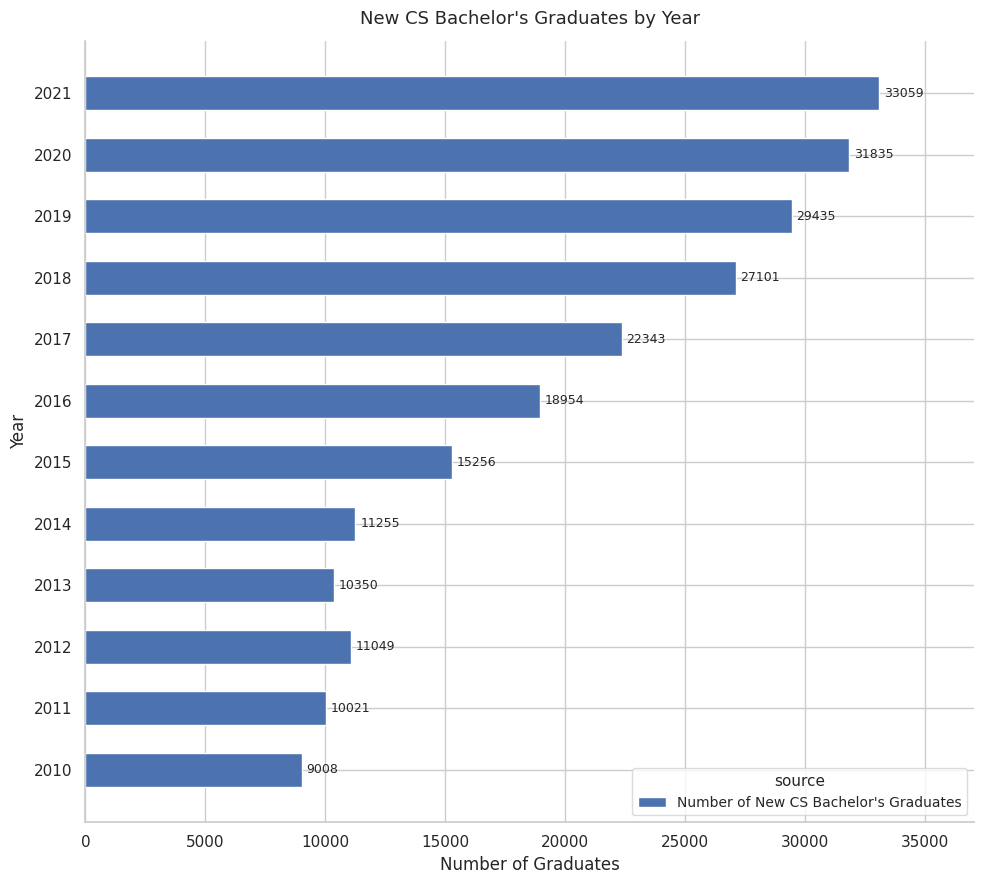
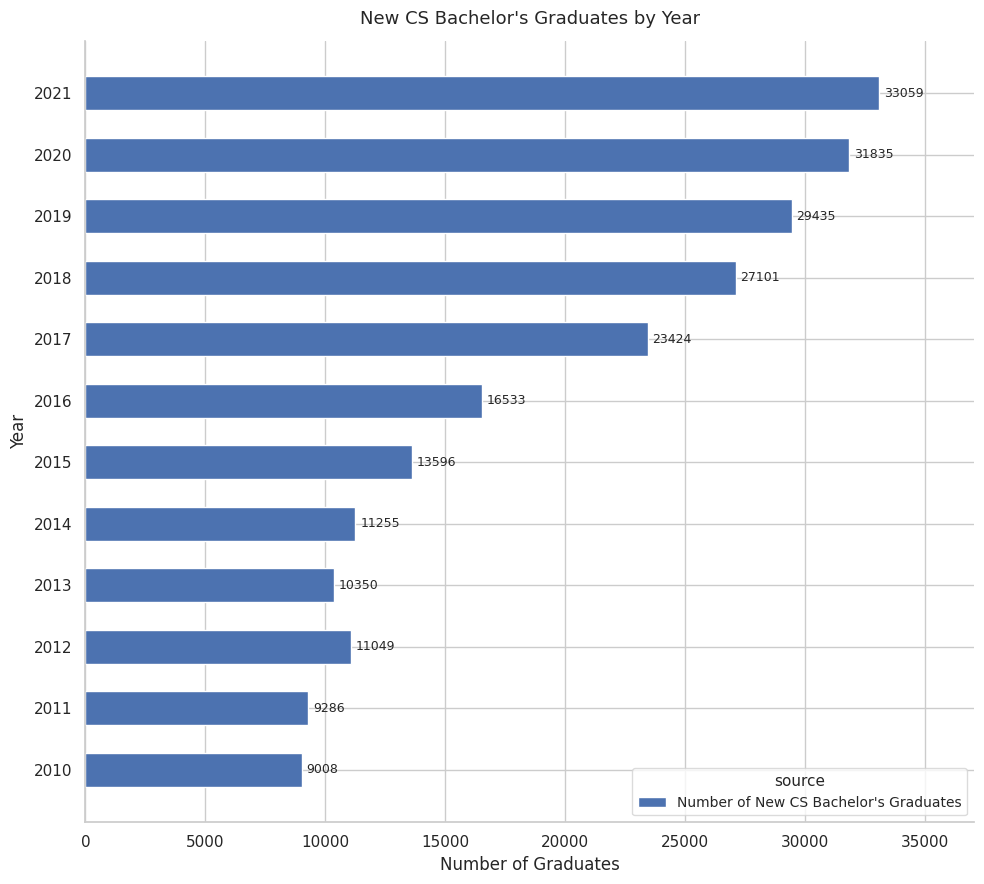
2017: 22343 -> 23424
2016: 18954 -> 16533
2015: 15256 -> 13596
2011: 10021 -> 9286
